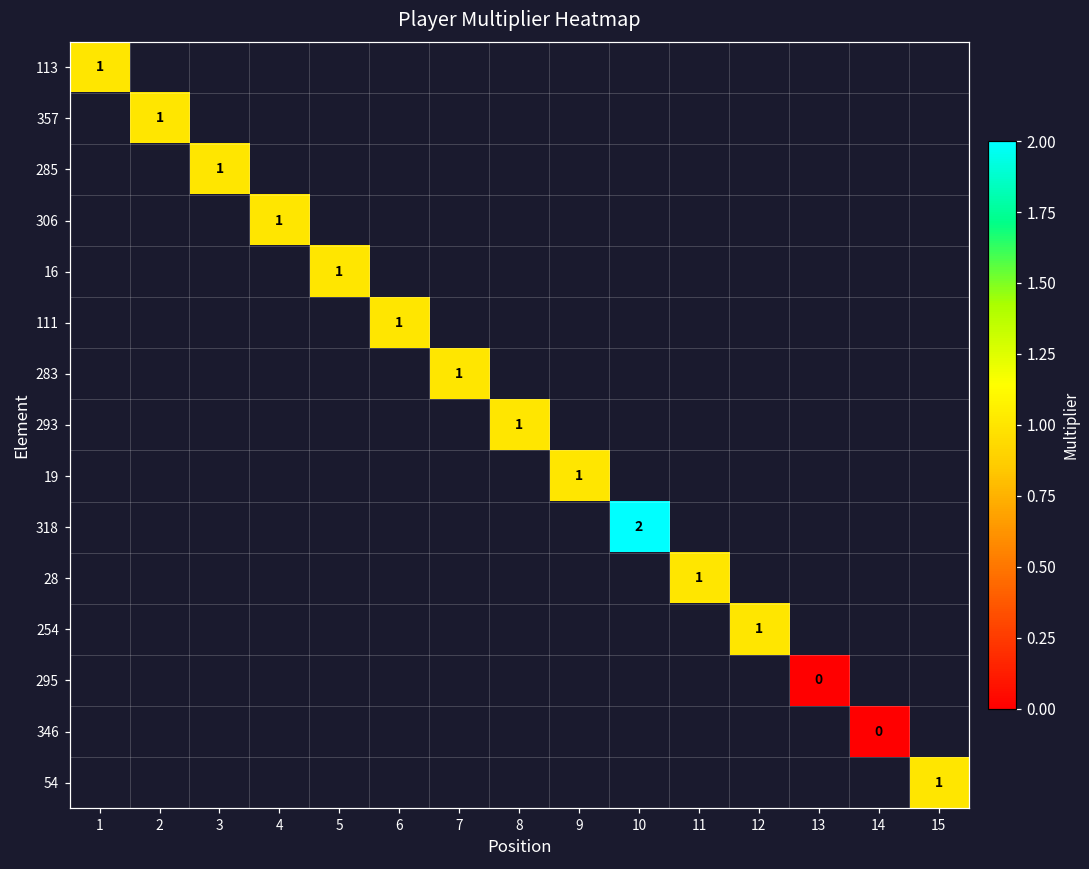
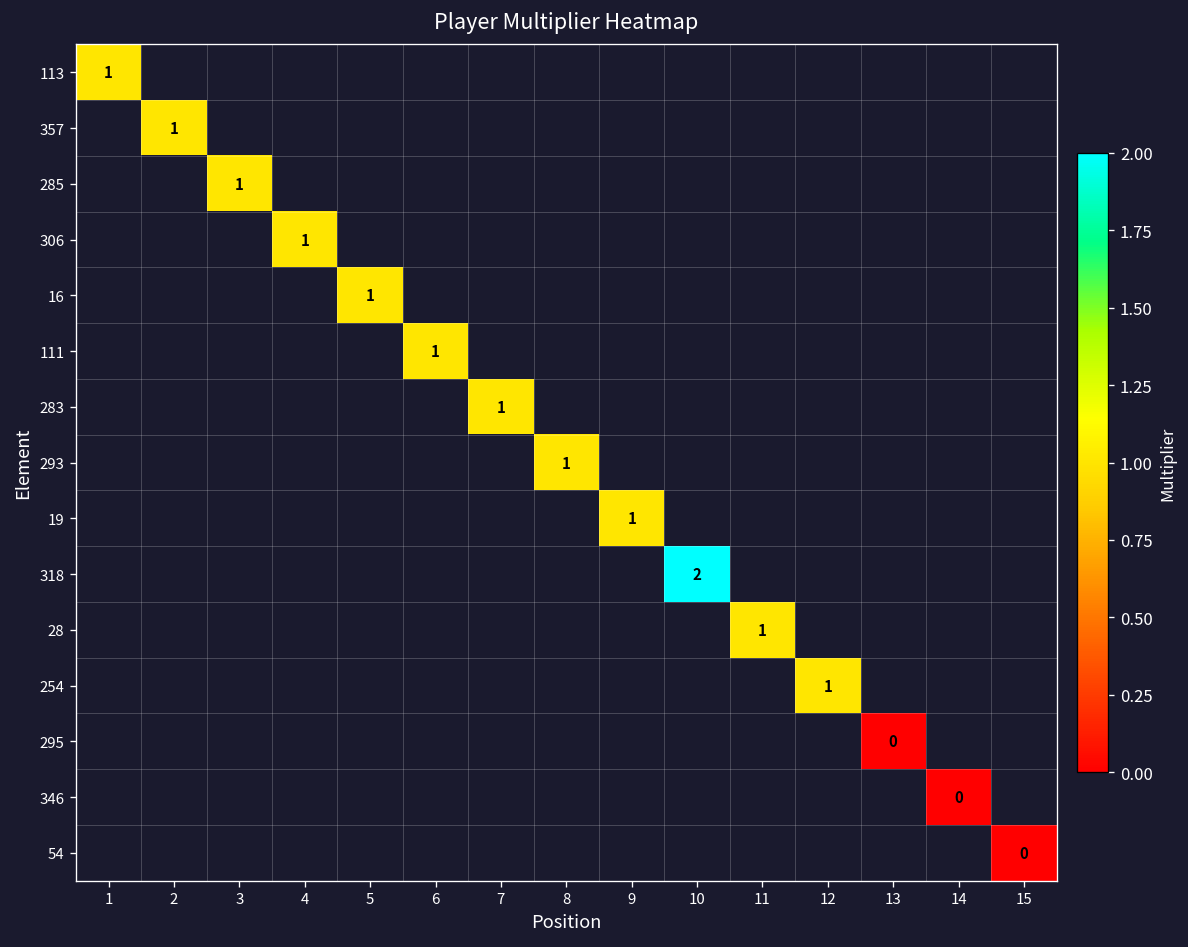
54, 15: 1 -> 0
